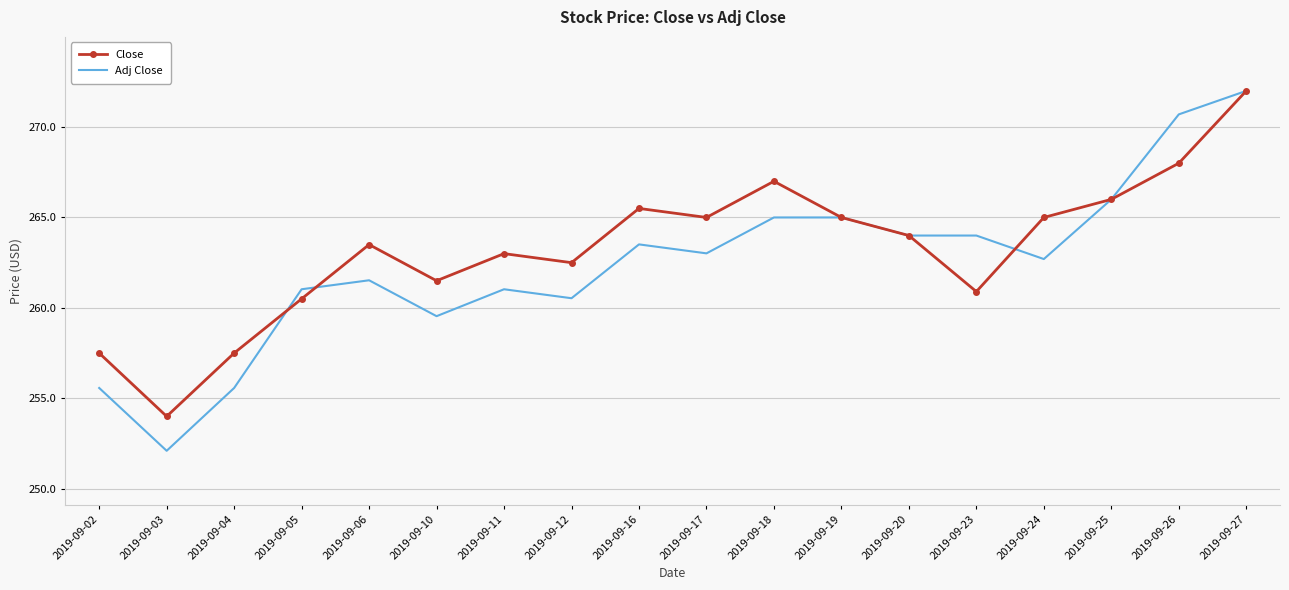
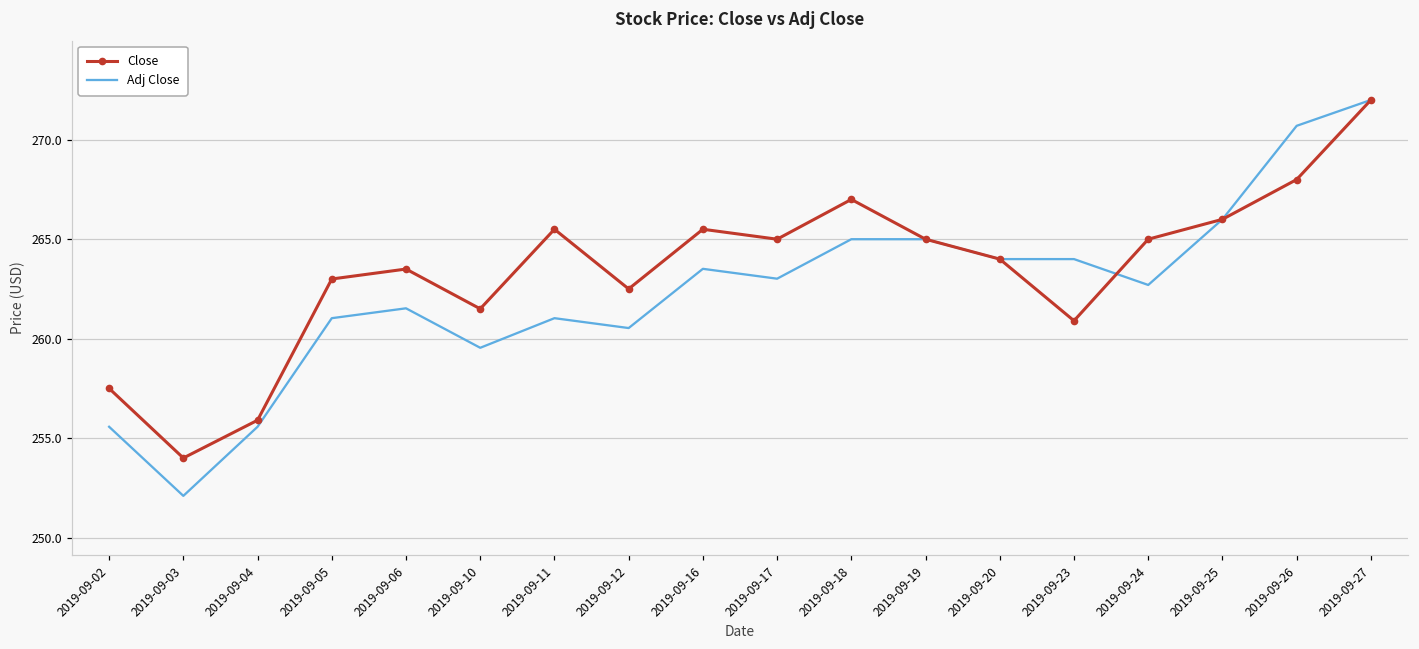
Close, 2019-09-04: 257.5 -> 255.9
Close, 2019-09-05: 260.5 -> 263.0
Close, 2019-09-11: 263.0 -> 265.5
